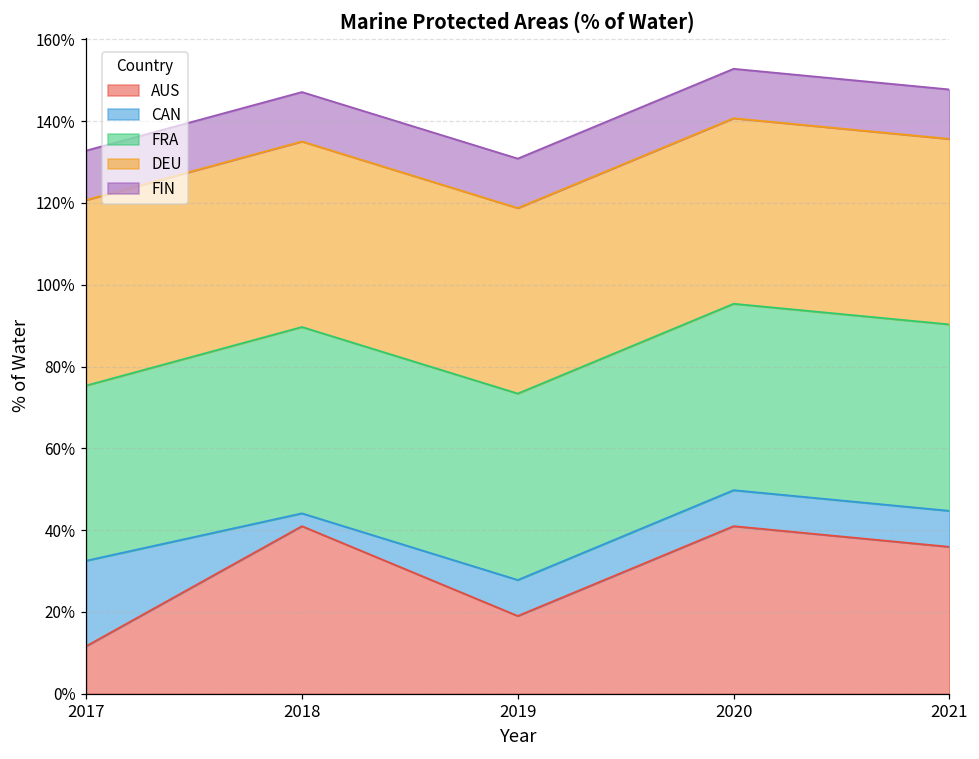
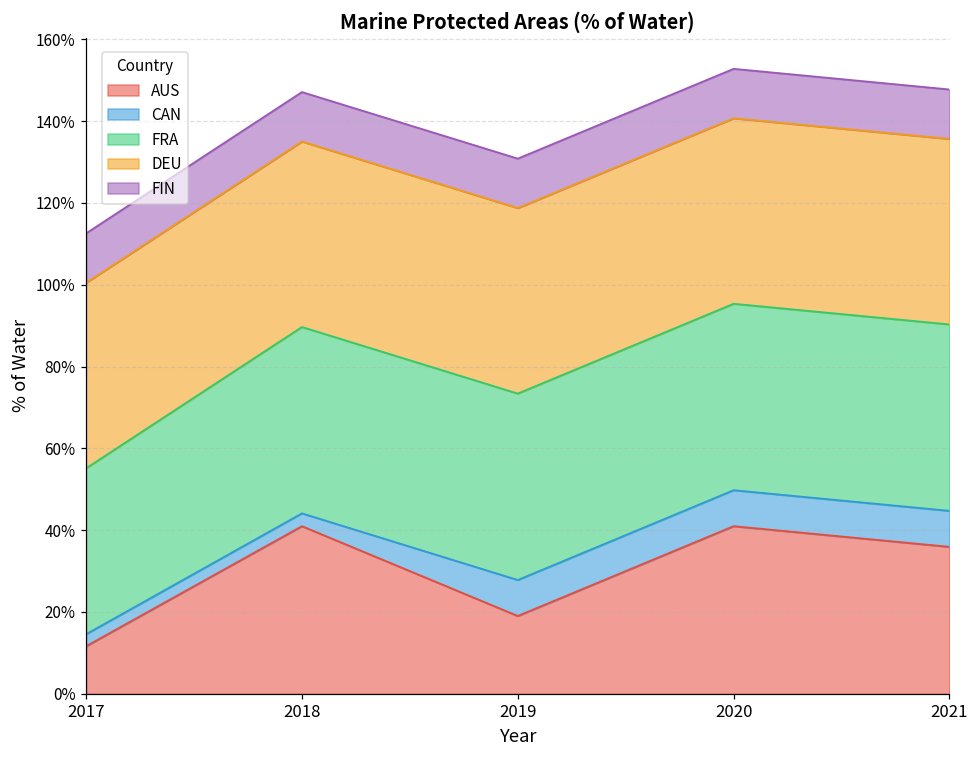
CAN, 2017: 21% -> 3%
FRA, 2017: 43% -> 41%
